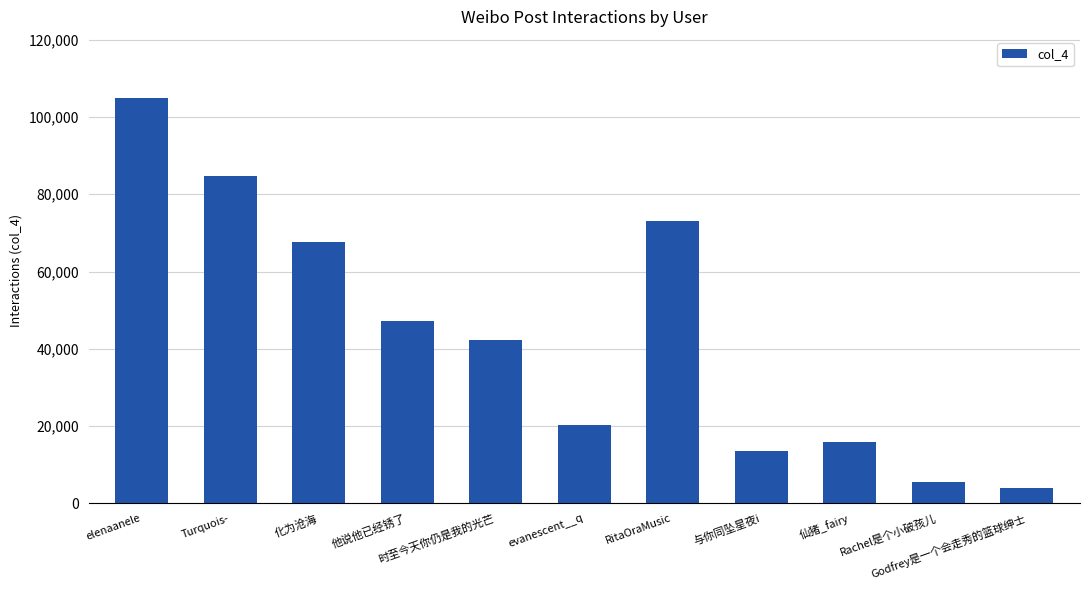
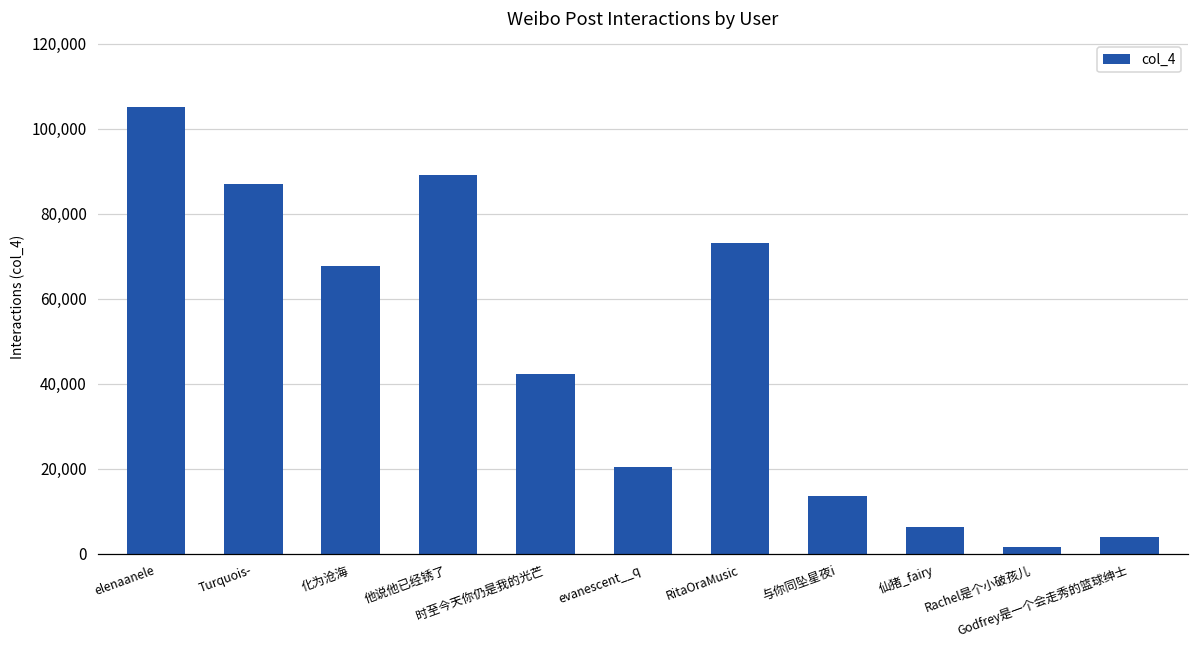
Turquois-: 85,000 -> 87,000
他说他已经锈了: 47,000 -> 89,000
仙猪_fairy: 16,000 -> 6,000
Rachel是个小破孩儿: 5,000 -> 1,000
